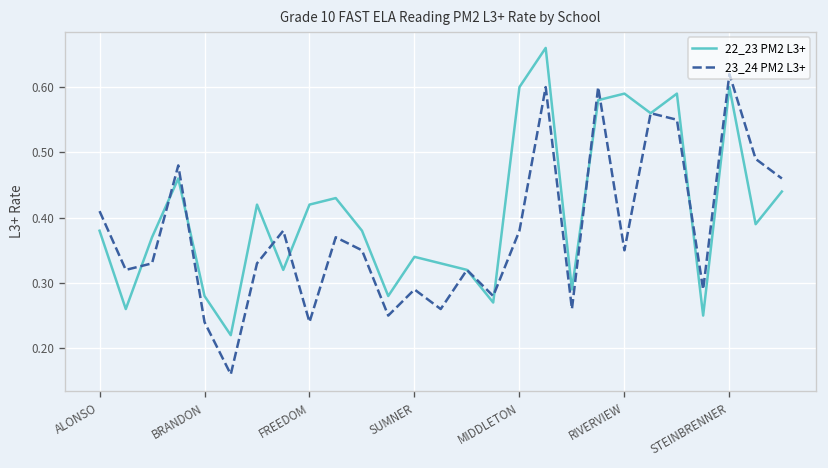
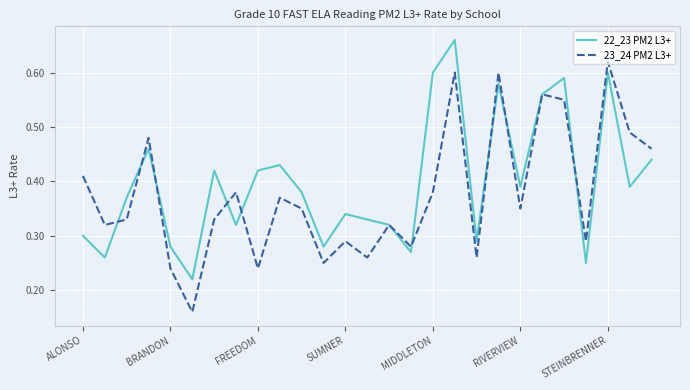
22_23 PM2 L3+, ALONSO: 0.38 -> 0.30
22_23 PM2 L3+, RIVERVIEW: 0.59 -> 0.39
